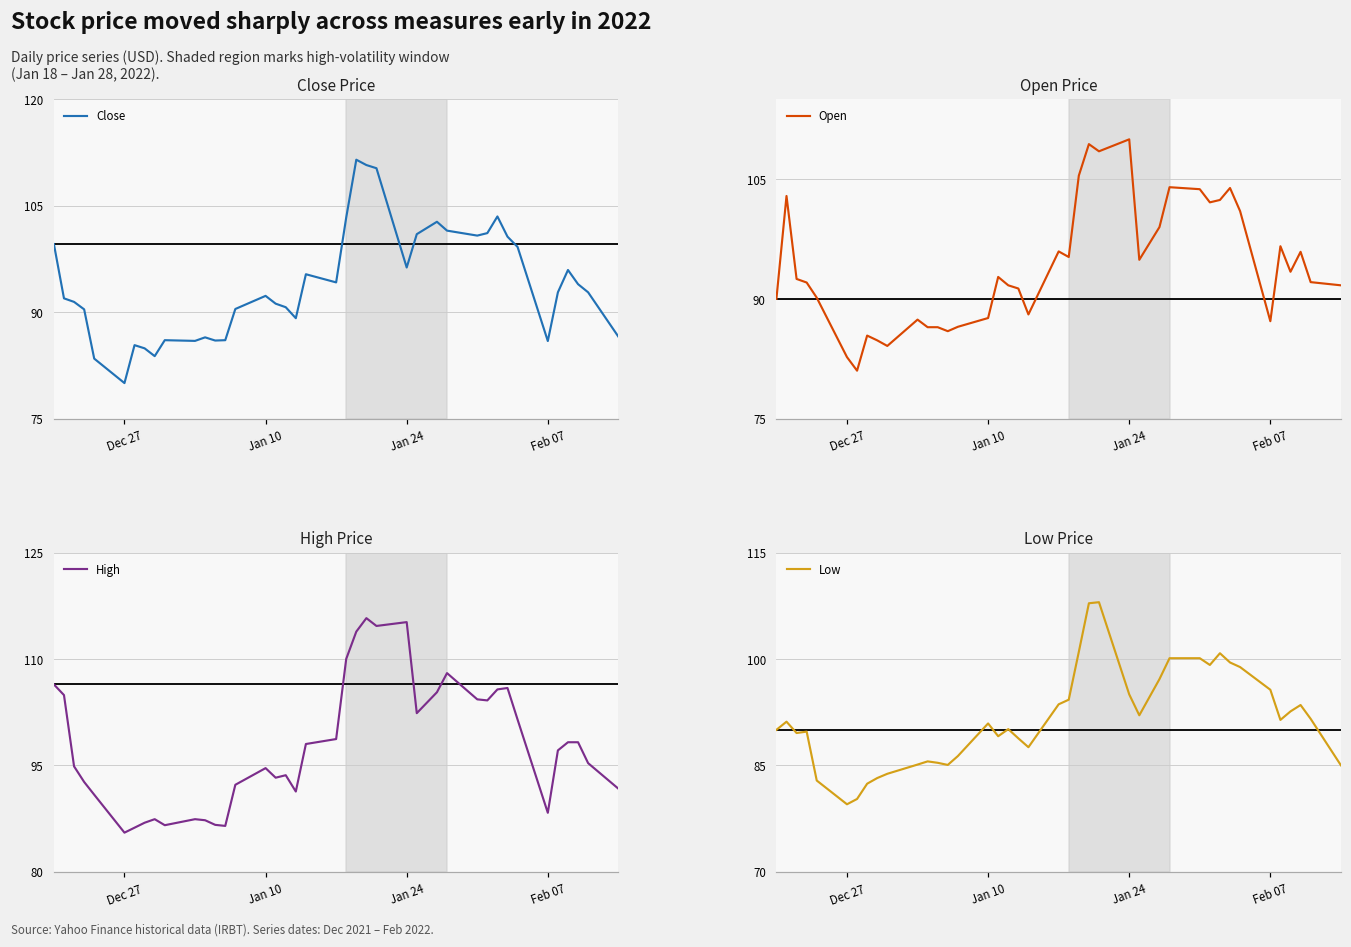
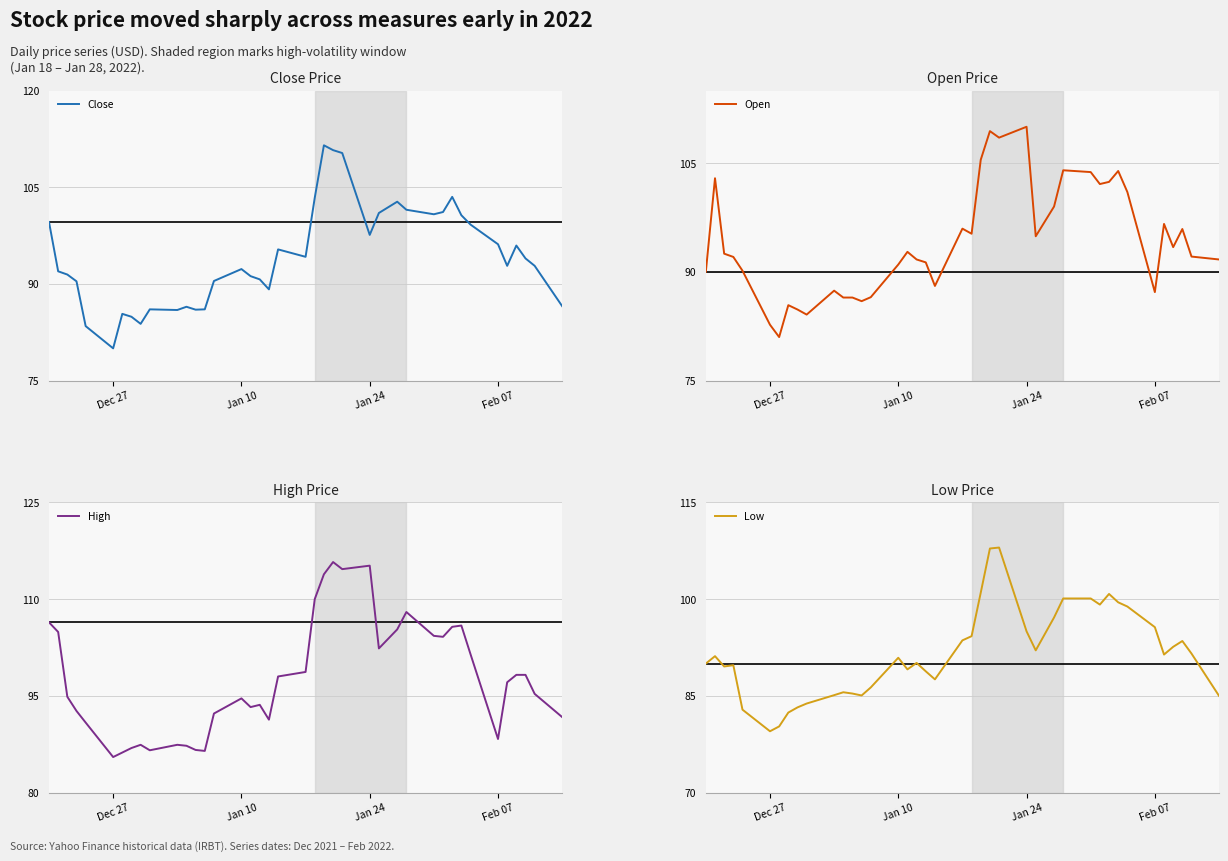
Close Price, Jan 24: 96 -> 98
Close Price, Feb 07: 86 -> 96
Open Price, Jan 10: 88 -> 91
